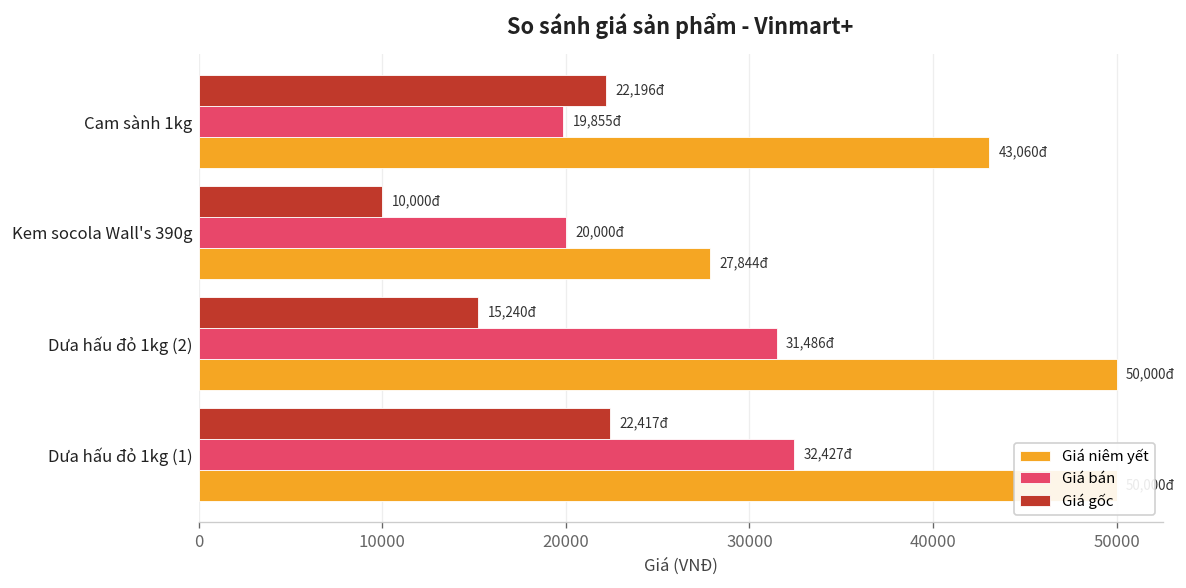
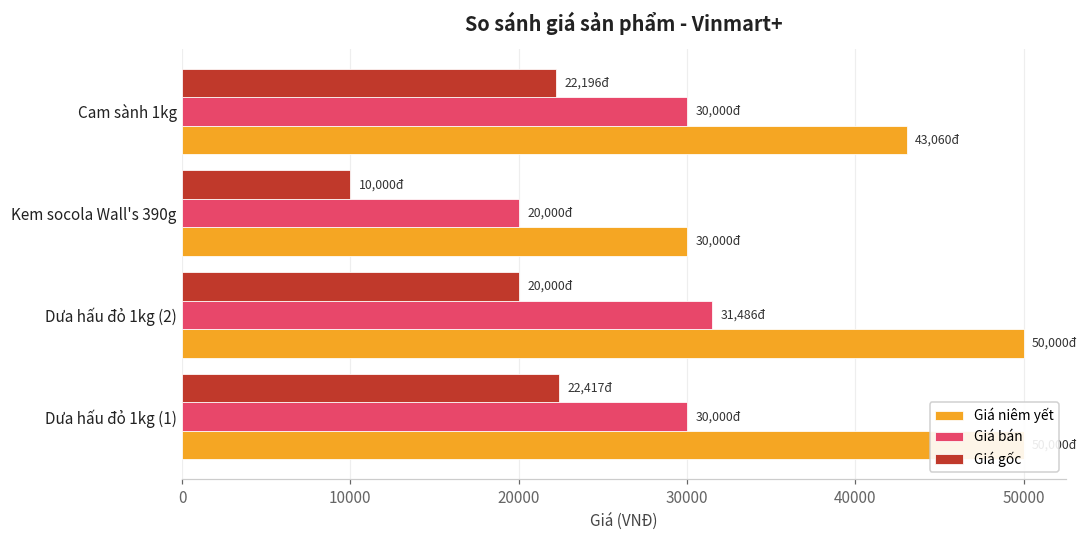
Giá bán, Cam sành 1kg: 19,855đ -> 30,000đ
Giá niêm yết, Kem socola Wall's 390g: 27,844đ -> 30,000đ
Giá gốc, Dưa hấu đỏ 1kg (2): 15,240đ -> 20,000đ
Giá bán, Dưa hấu đỏ 1kg (1): 32,427đ -> 30,000đ
